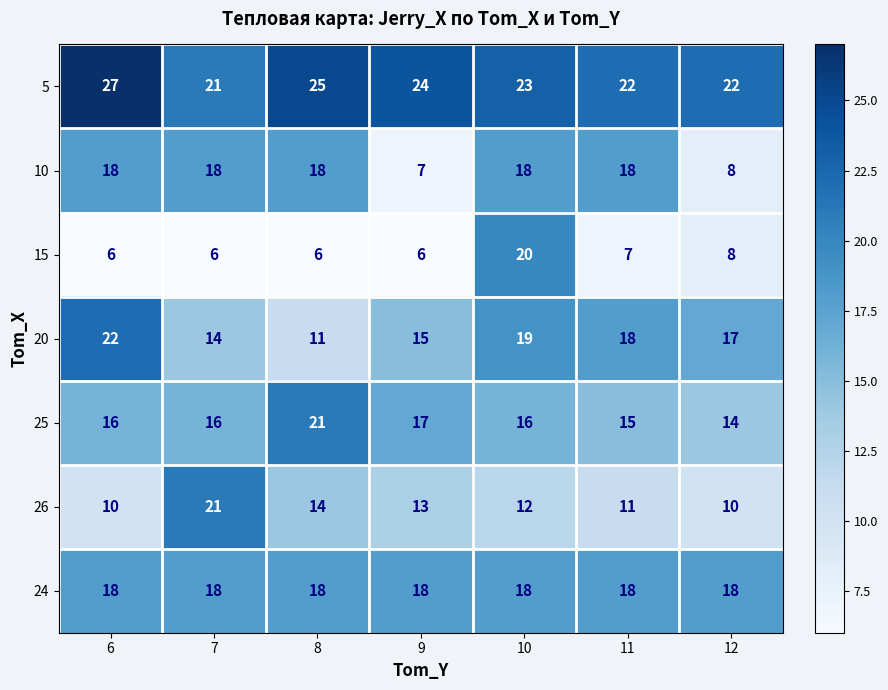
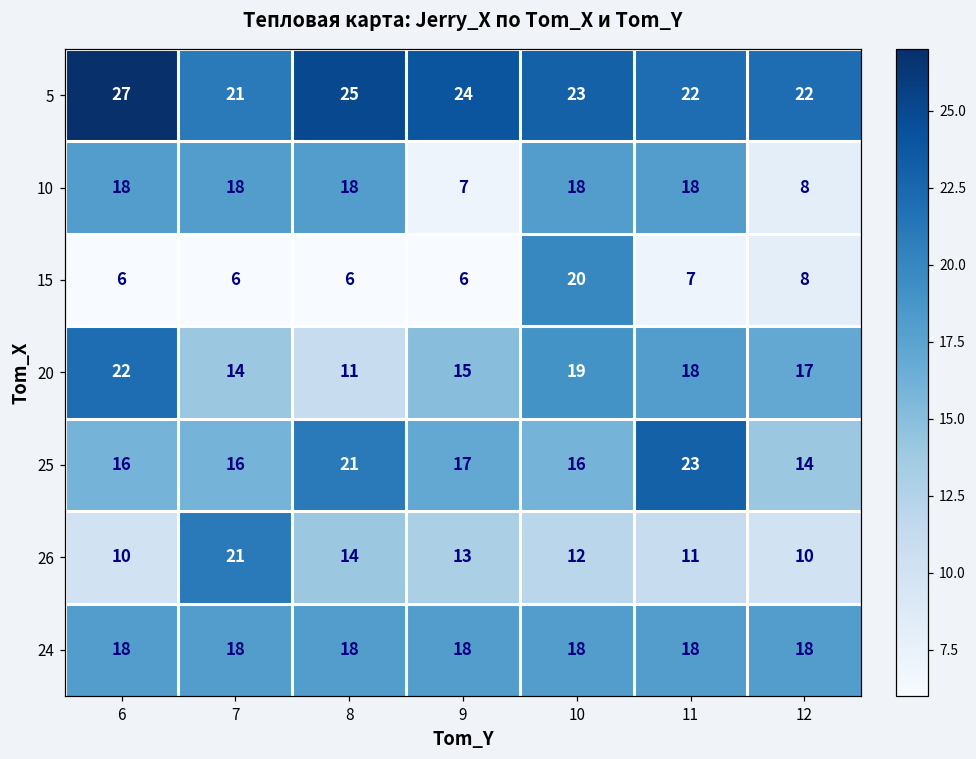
25, 11: 15 -> 23
